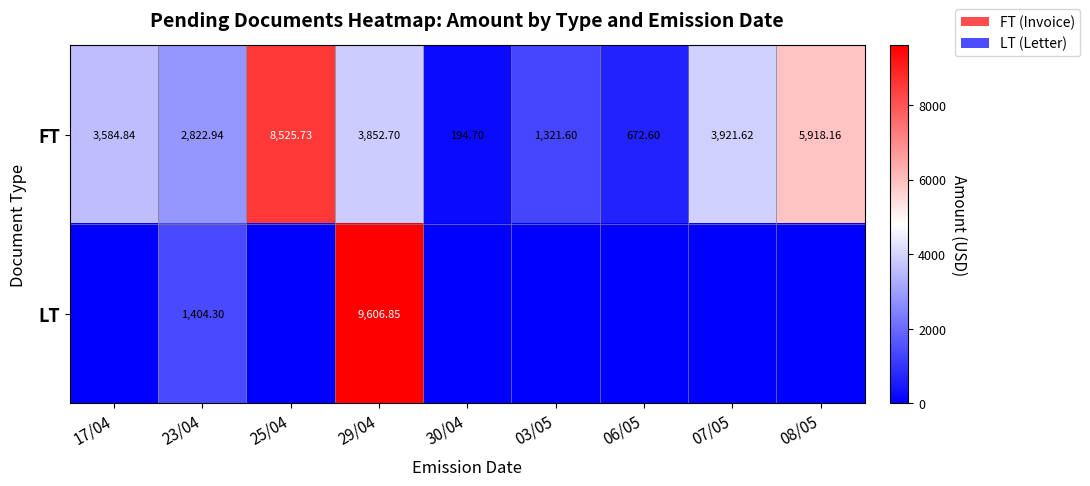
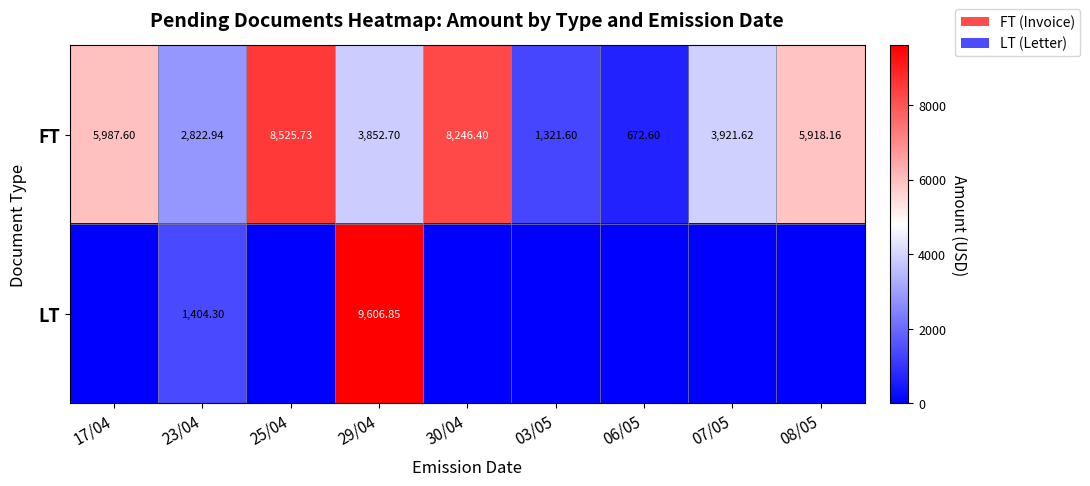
FT, 17/04: 3,584.84 -> 5,987.60
FT, 30/04: 194.70 -> 8,246.40
